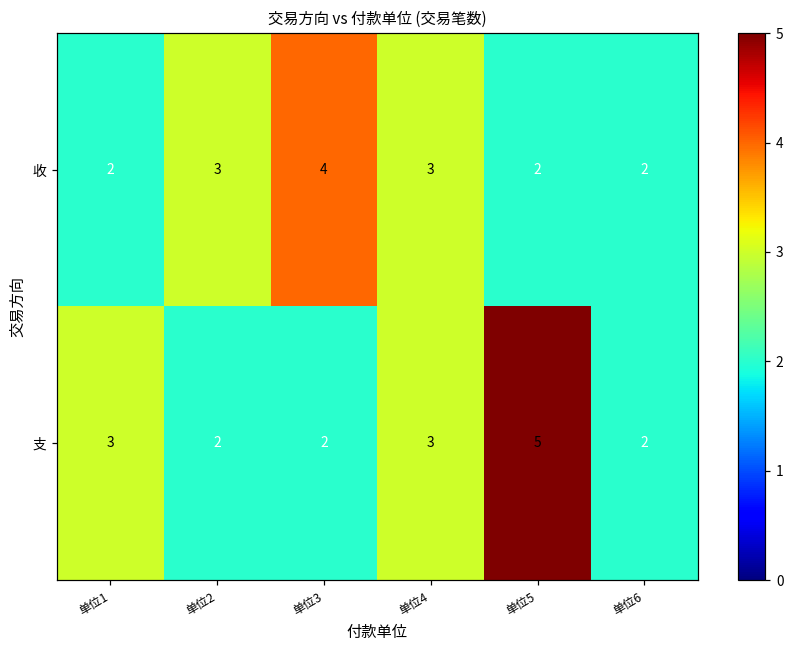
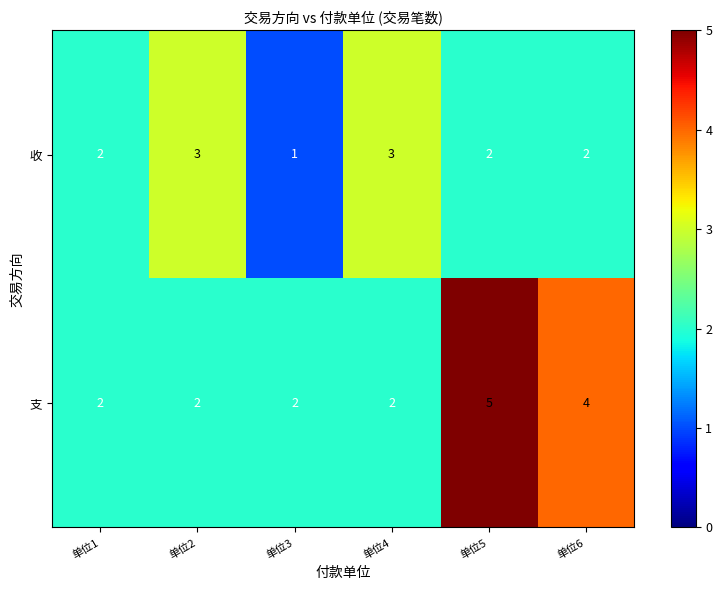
收, 单位3: 4 -> 1
支, 单位1: 3 -> 2
支, 单位4: 3 -> 2
支, 单位6: 2 -> 4
